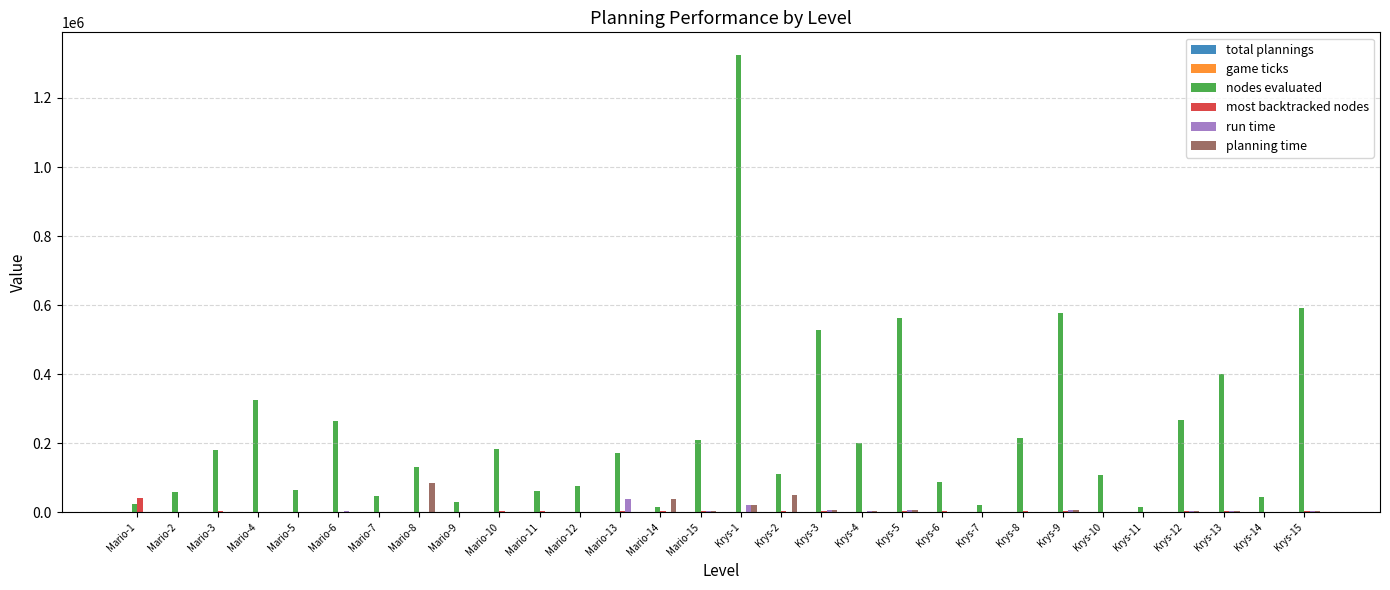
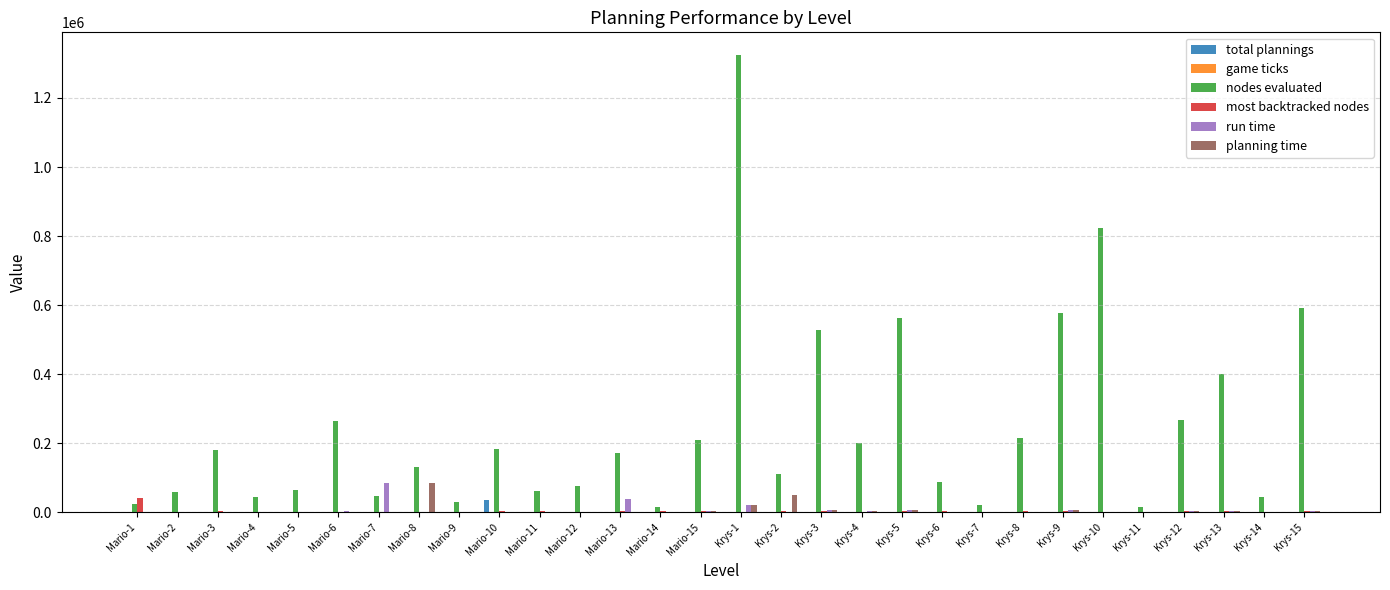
nodes evaluated, Mario-4: 330000 -> 50000
run time, Mario-7: 0 -> 90000
total plannings, Mario-10: 0 -> 30000
planning time, Mario-14: 40000 -> 0
nodes evaluated, Krys-10: 110000 -> 820000
